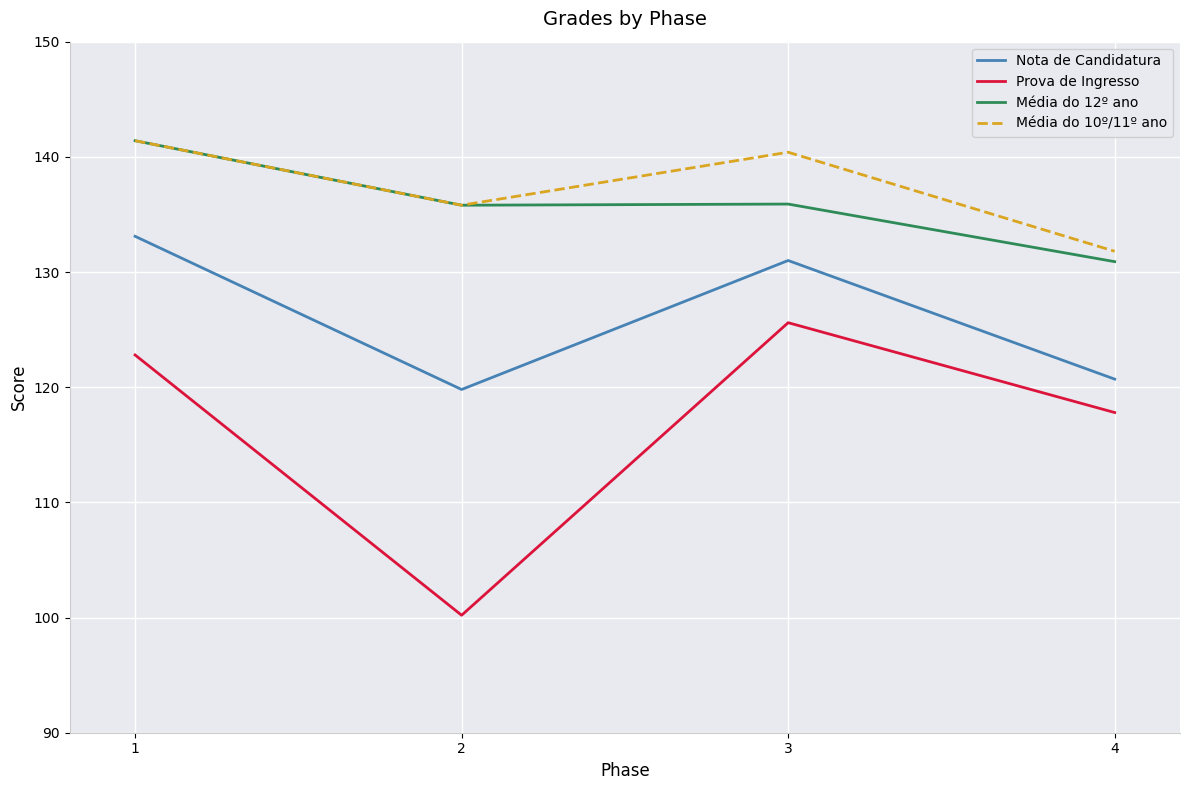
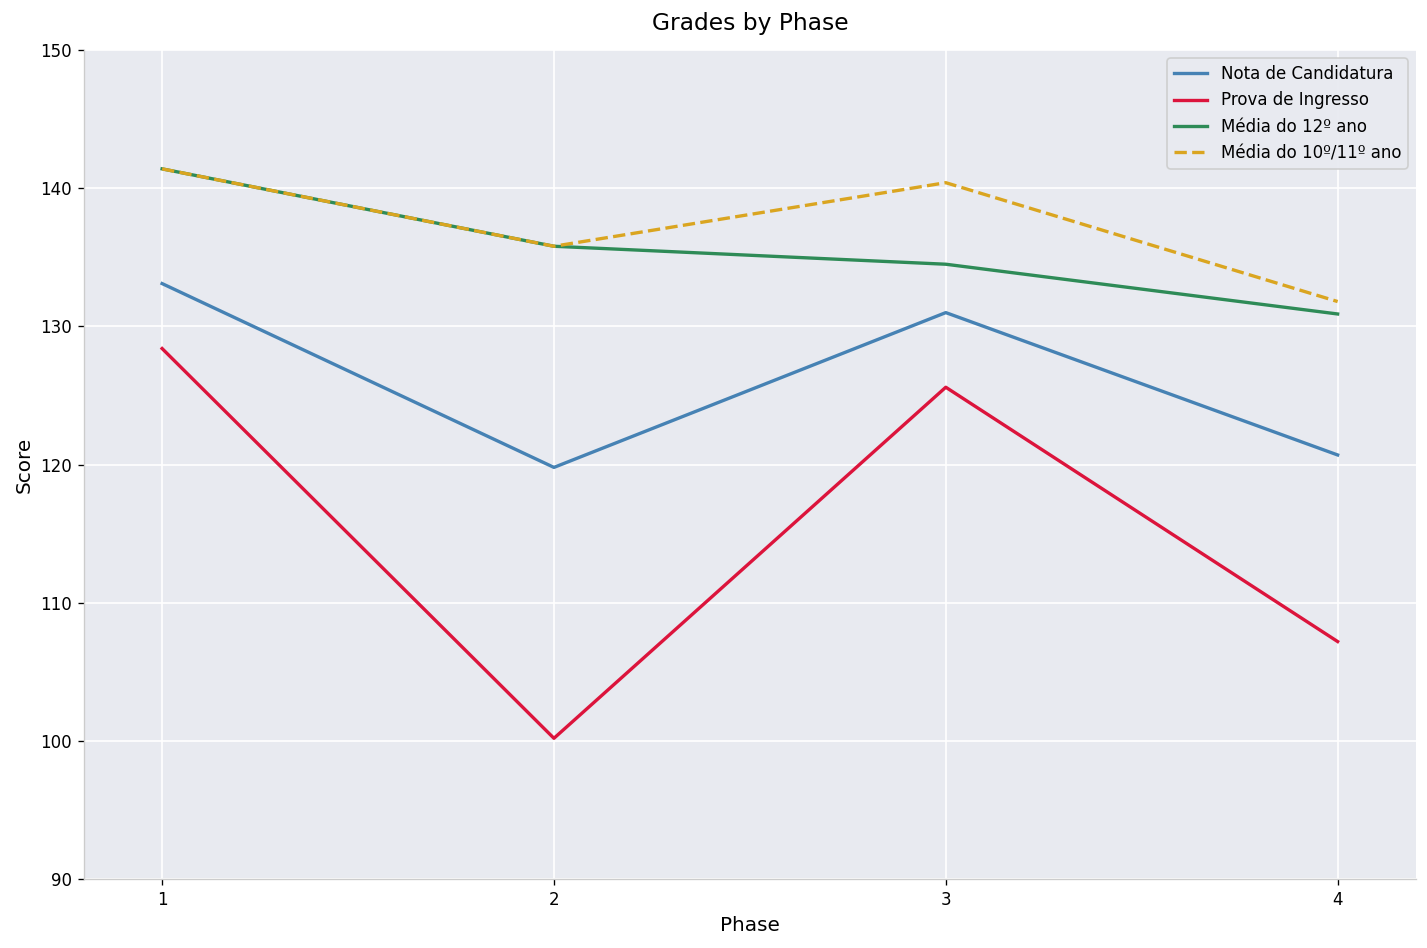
Prova de Ingresso, 1: 122.8 -> 128.4
Média do 12º ano, 3: 135.9 -> 134.5
Prova de Ingresso, 4: 117.8 -> 107.2
